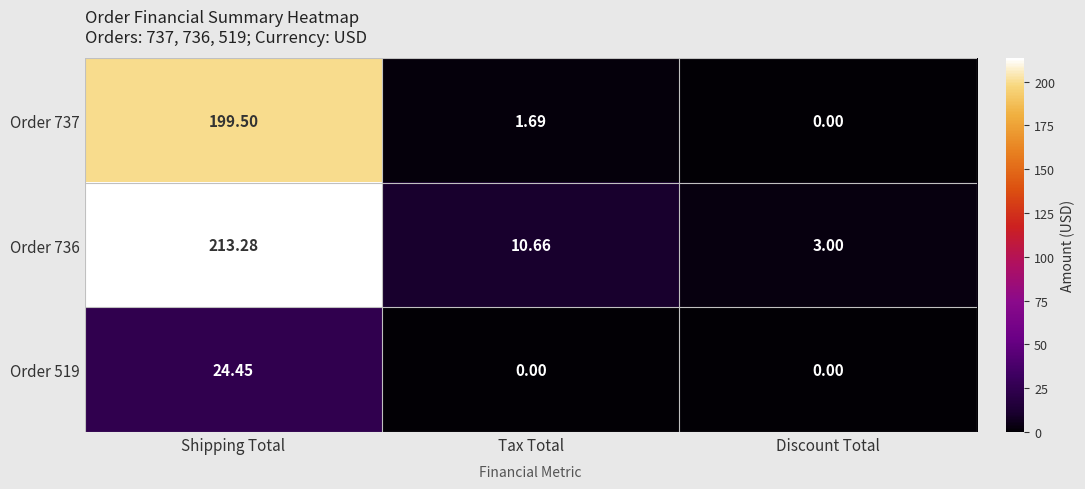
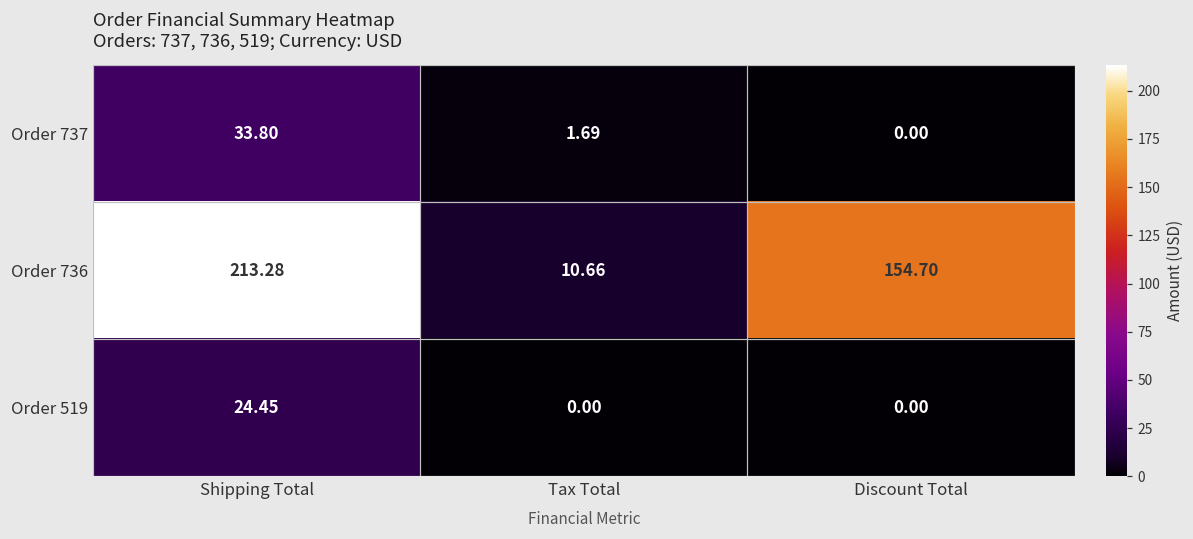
Order 737, Shipping Total: 199.50 -> 33.80
Order 736, Discount Total: 3.00 -> 154.70
